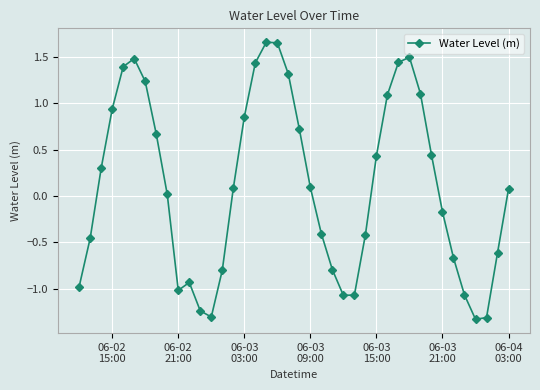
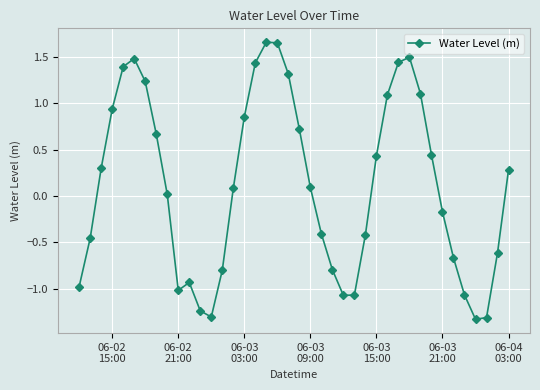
06-04 03:00: 0.1 -> 0.3
